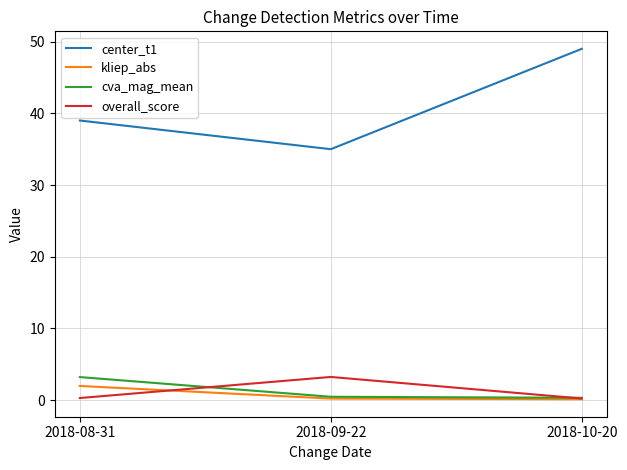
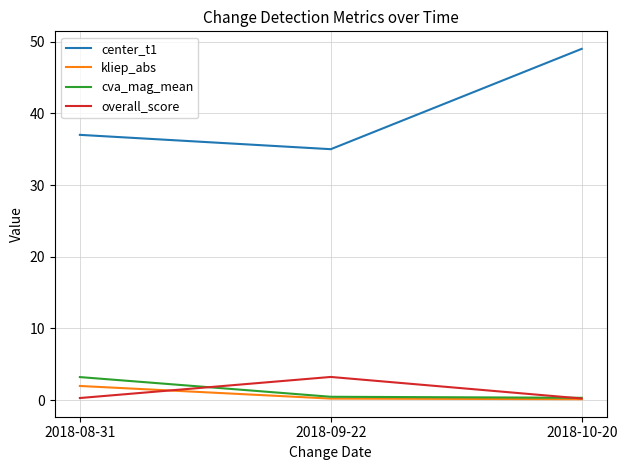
center_t1, 2018-08-31: 39 -> 37
